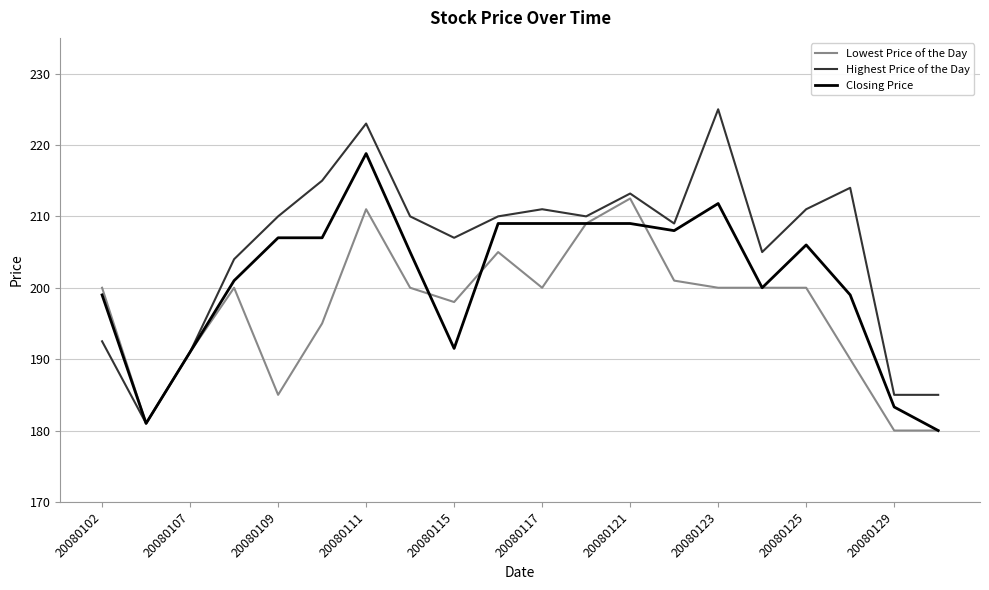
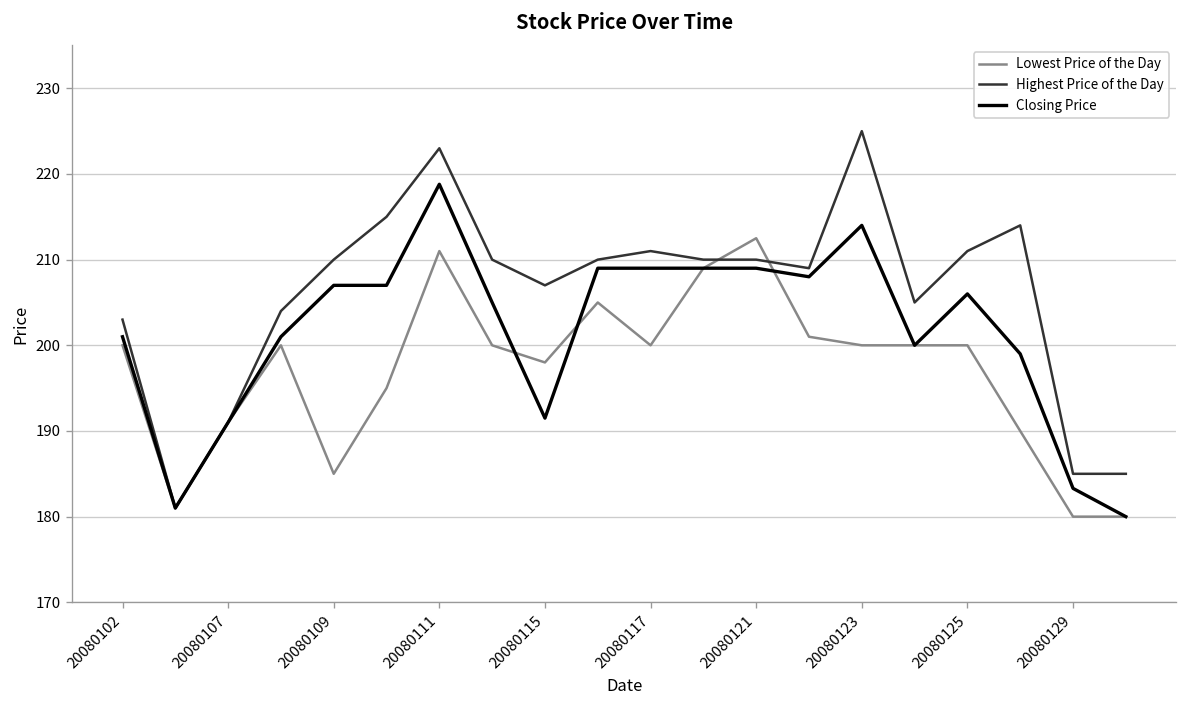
Highest Price of the Day, 20080102: 193 -> 203
Closing Price, 20080102: 199 -> 201
Highest Price of the Day, 20080121: 213 -> 210
Closing Price, 20080123: 212 -> 214
